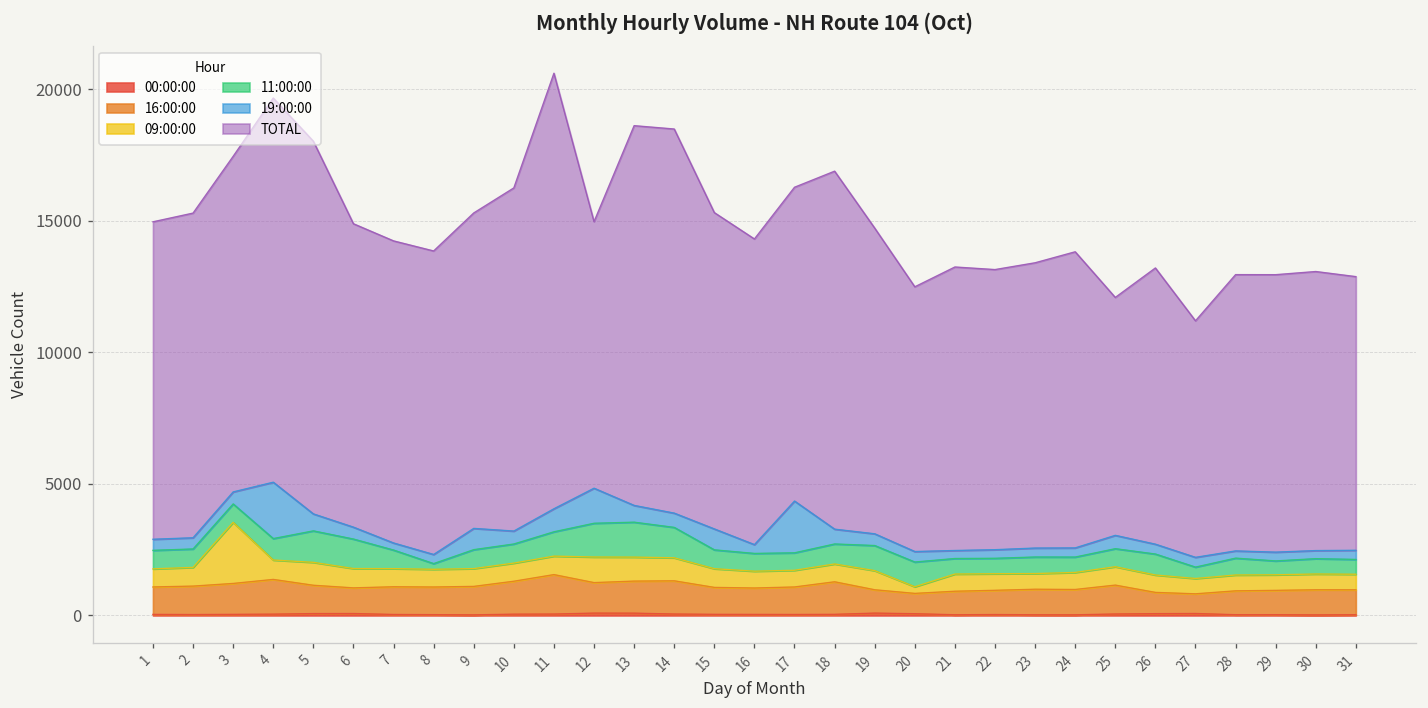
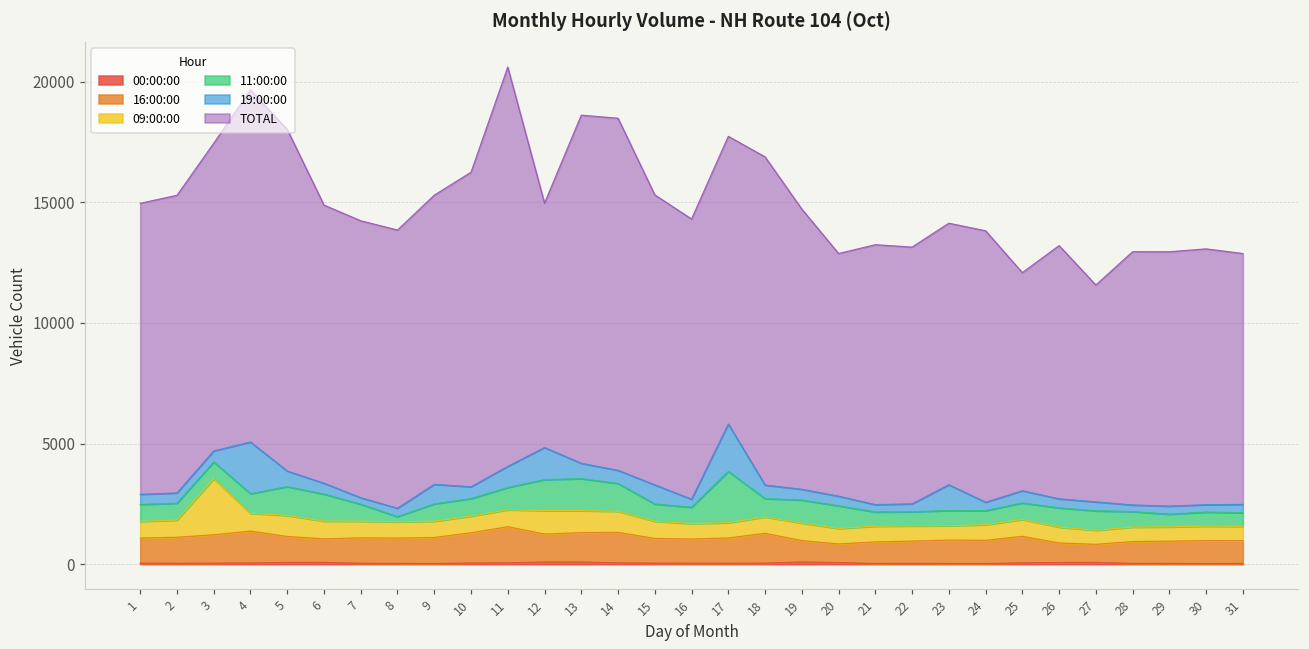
11:00:00, 17: 700 -> 2100
09:00:00, 20: 300 -> 600
19:00:00, 23: 300 -> 1100
11:00:00, 27: 400 -> 800
